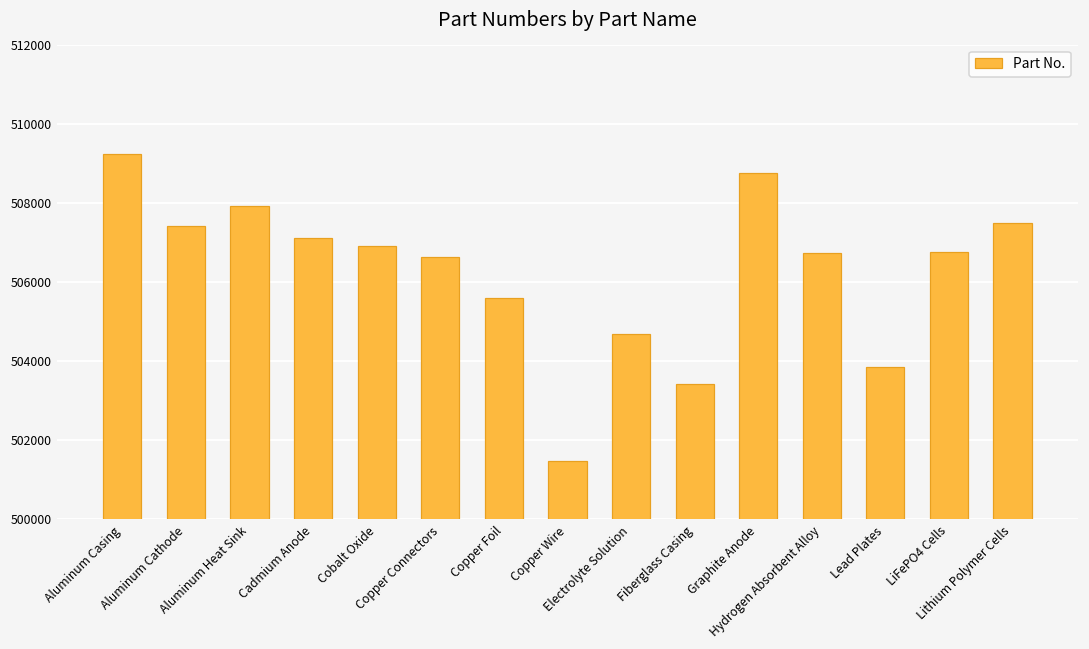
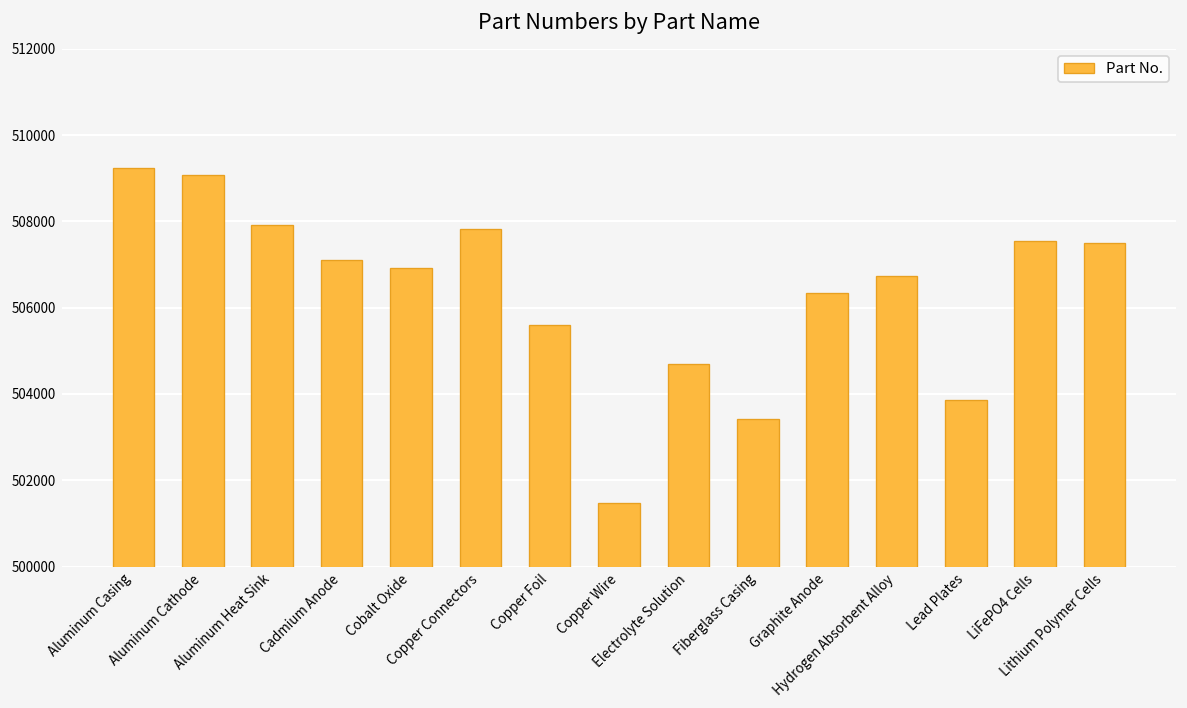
Aluminum Cathode: 507400 -> 509100
Copper Connectors: 506600 -> 507800
Graphite Anode: 508800 -> 506300
LiFePO4 Cells: 506800 -> 507500
